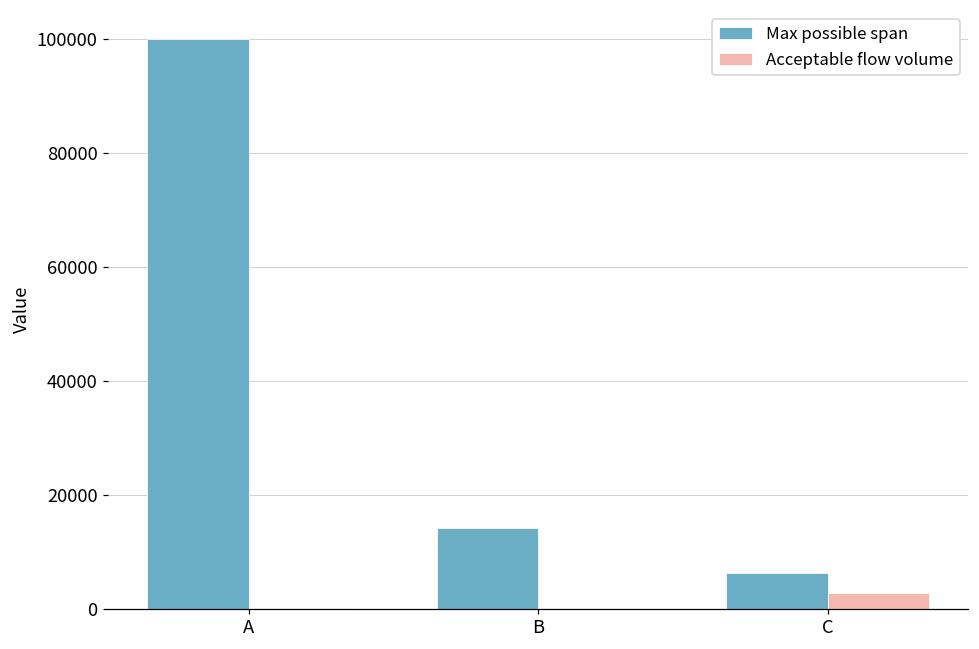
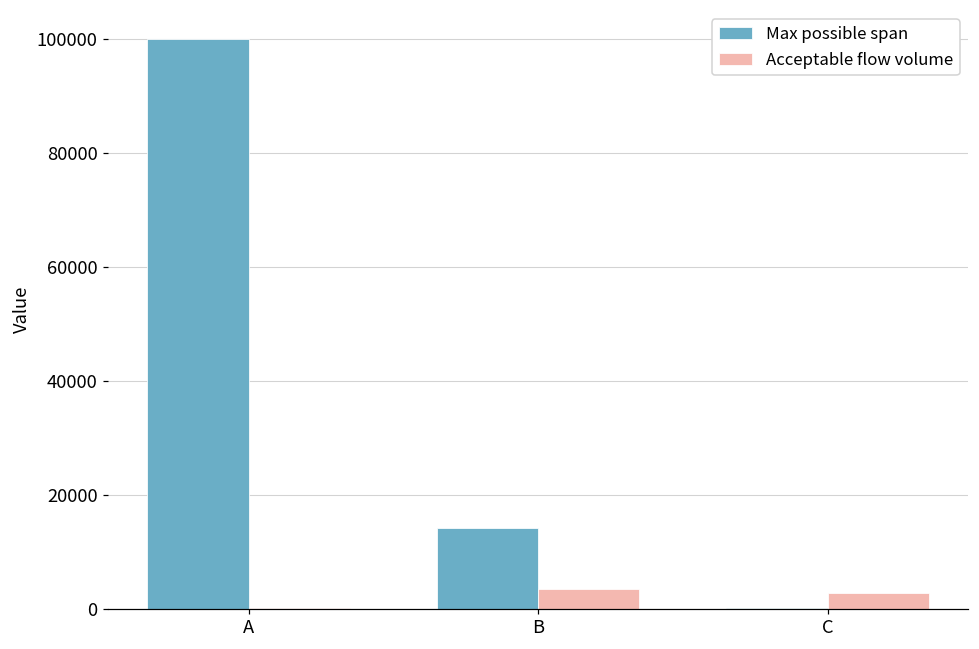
Acceptable flow volume, B: 0 -> 3000
Max possible span, C: 6000 -> 0
